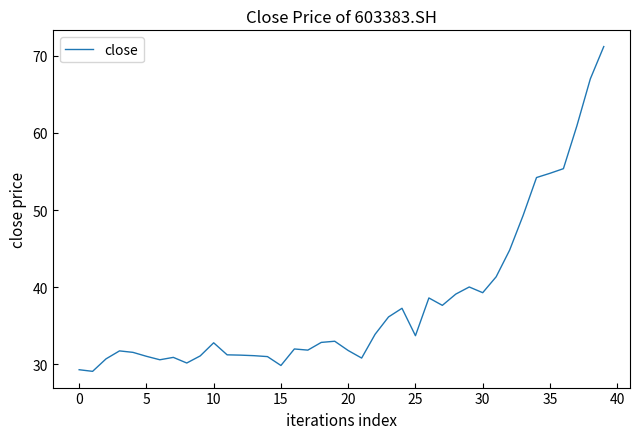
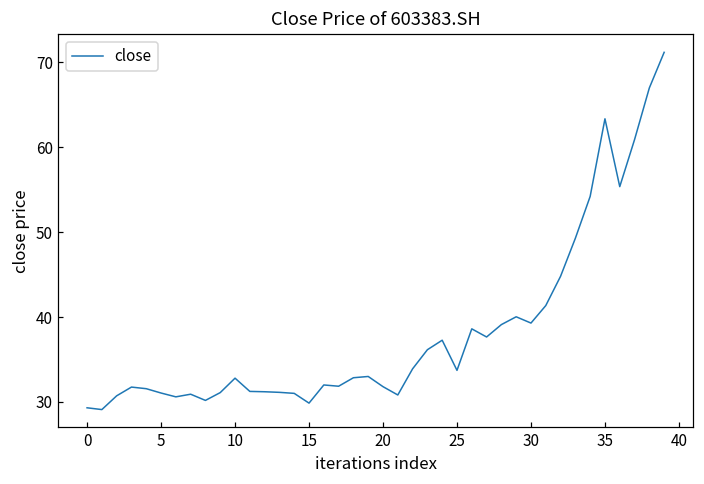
35: 55 -> 63
